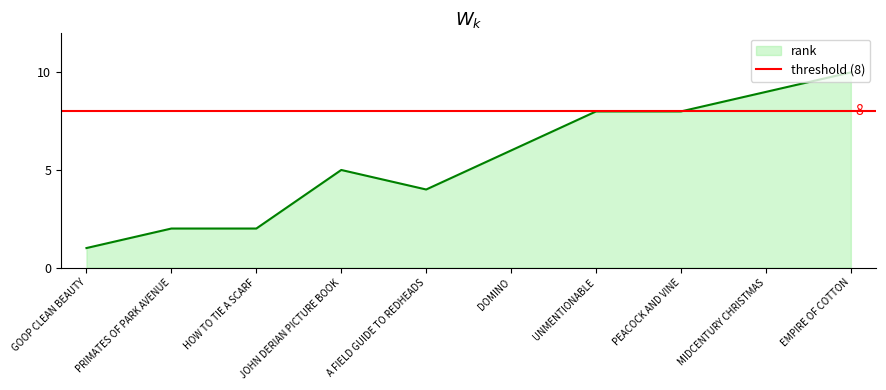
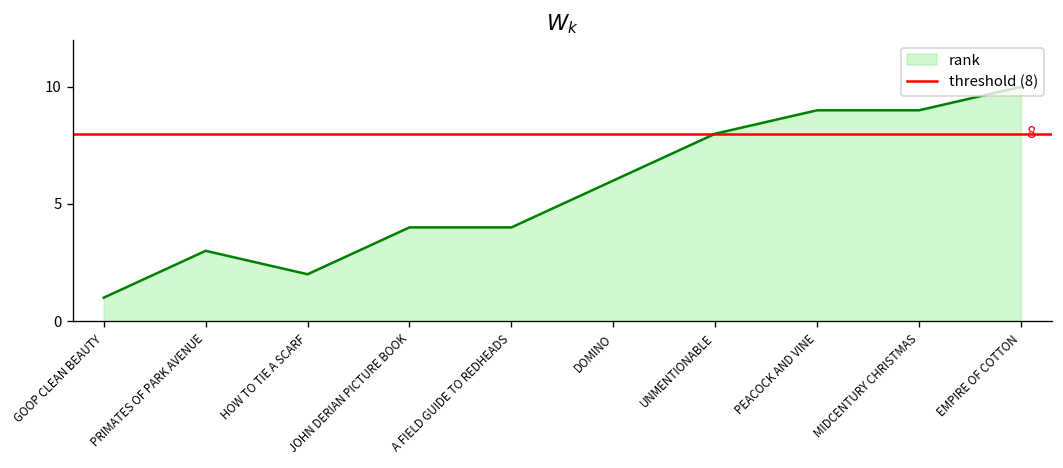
PRIMATES OF PARK AVENUE: 2 -> 3
JOHN DERIAN PICTURE BOOK: 5 -> 4
PEACOCK AND VINE: 8 -> 9
